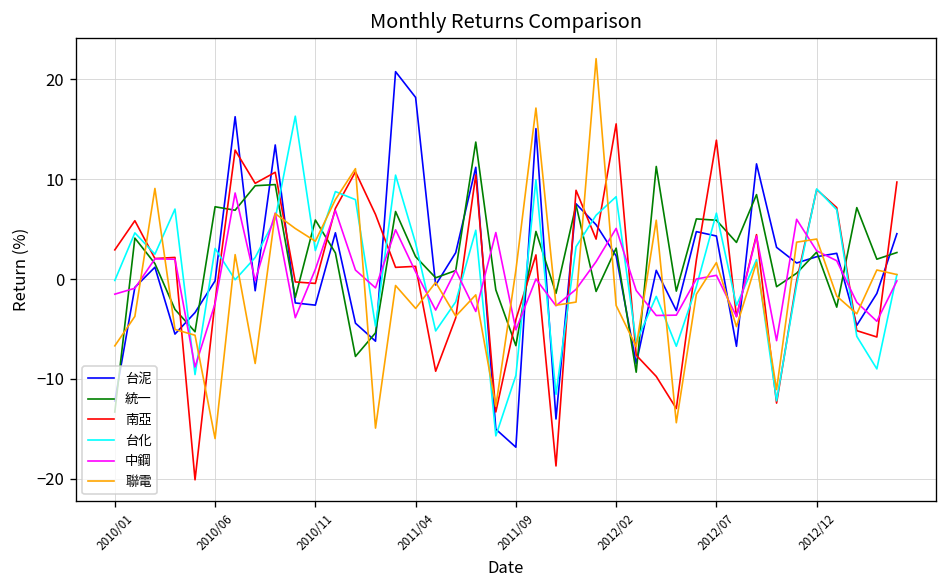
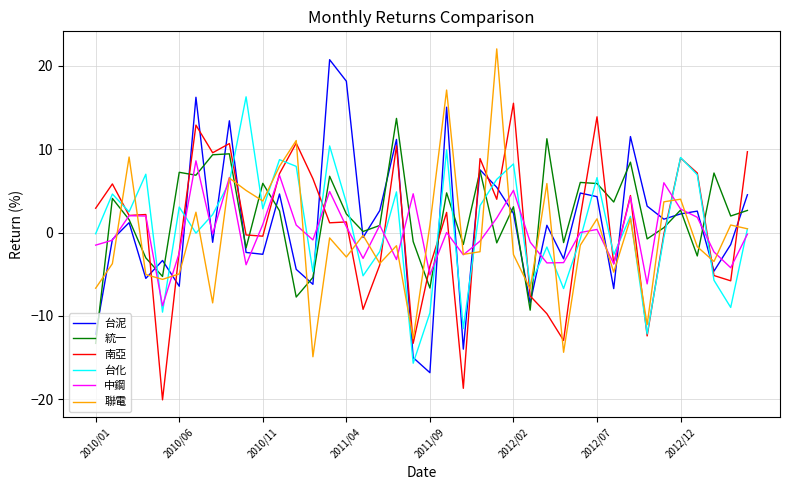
台泥, 2010/06: 0 -> -6
聯電, 2010/06: -16 -> -5
